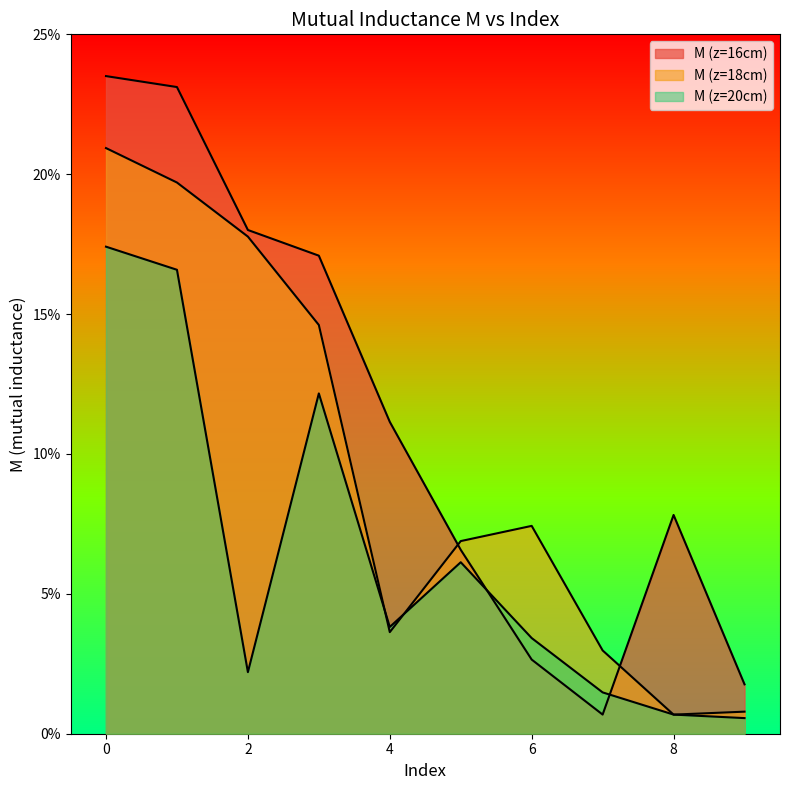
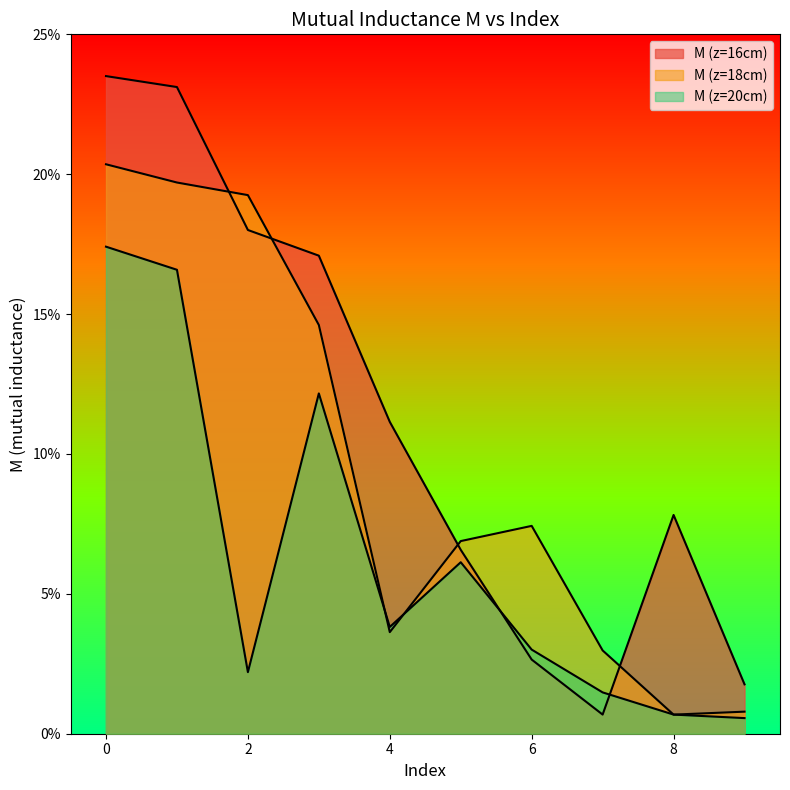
M (z=18cm), 0: 20.9% -> 20.4%
M (z=18cm), 2: 17.8% -> 19.3%
M (z=20cm), 6: 3.4% -> 3.0%
